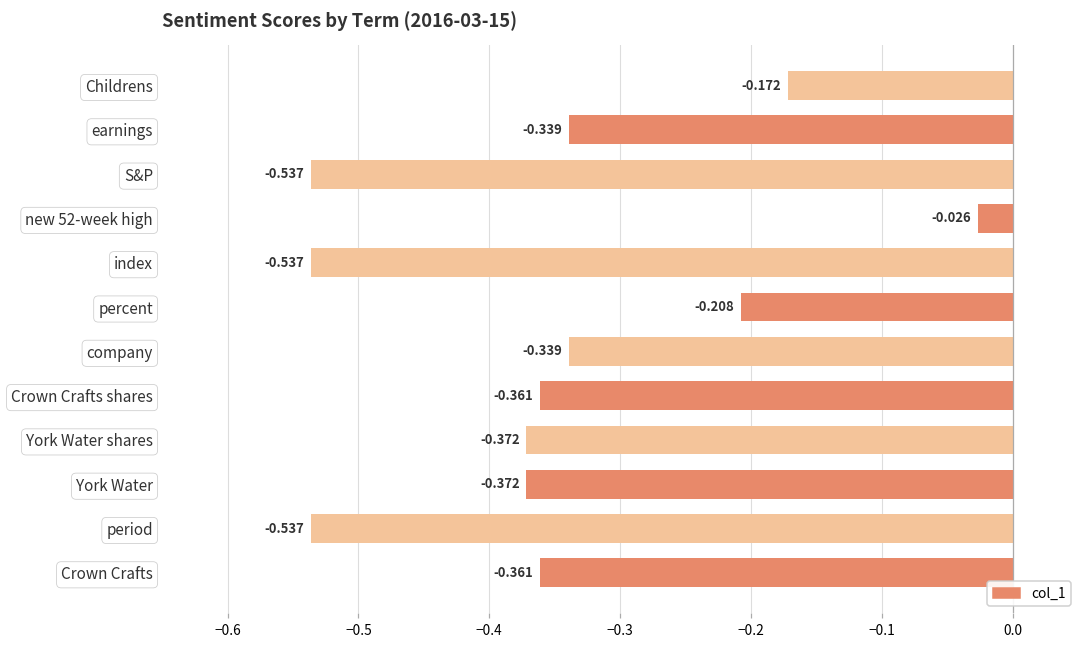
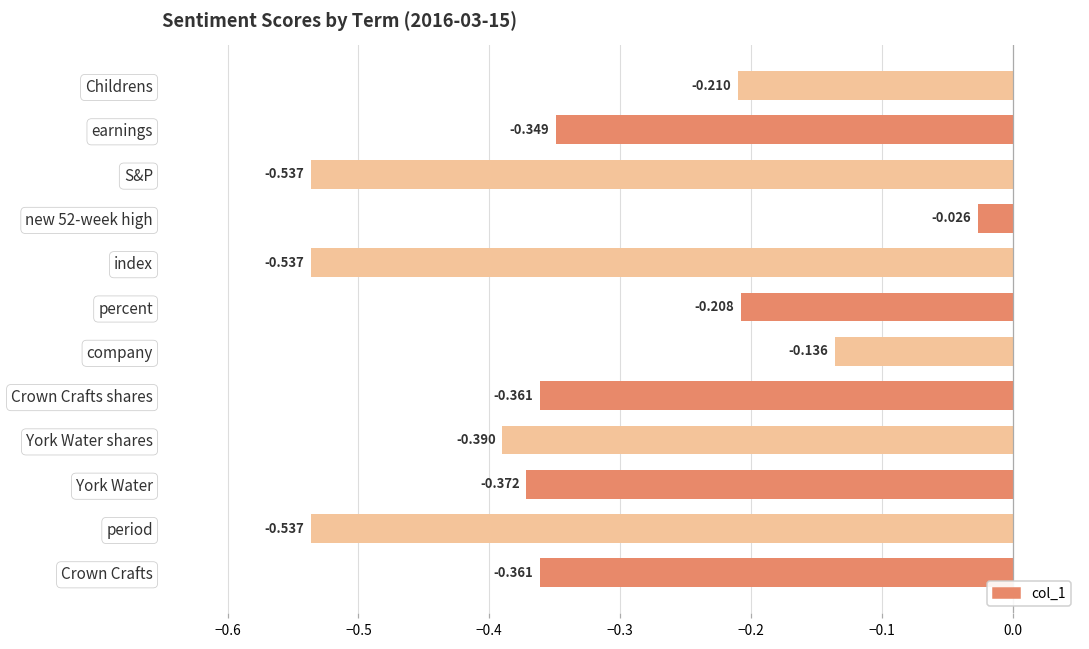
Childrens: -0.172 -> -0.210
earnings: -0.339 -> -0.349
company: -0.339 -> -0.136
York Water shares: -0.372 -> -0.390
